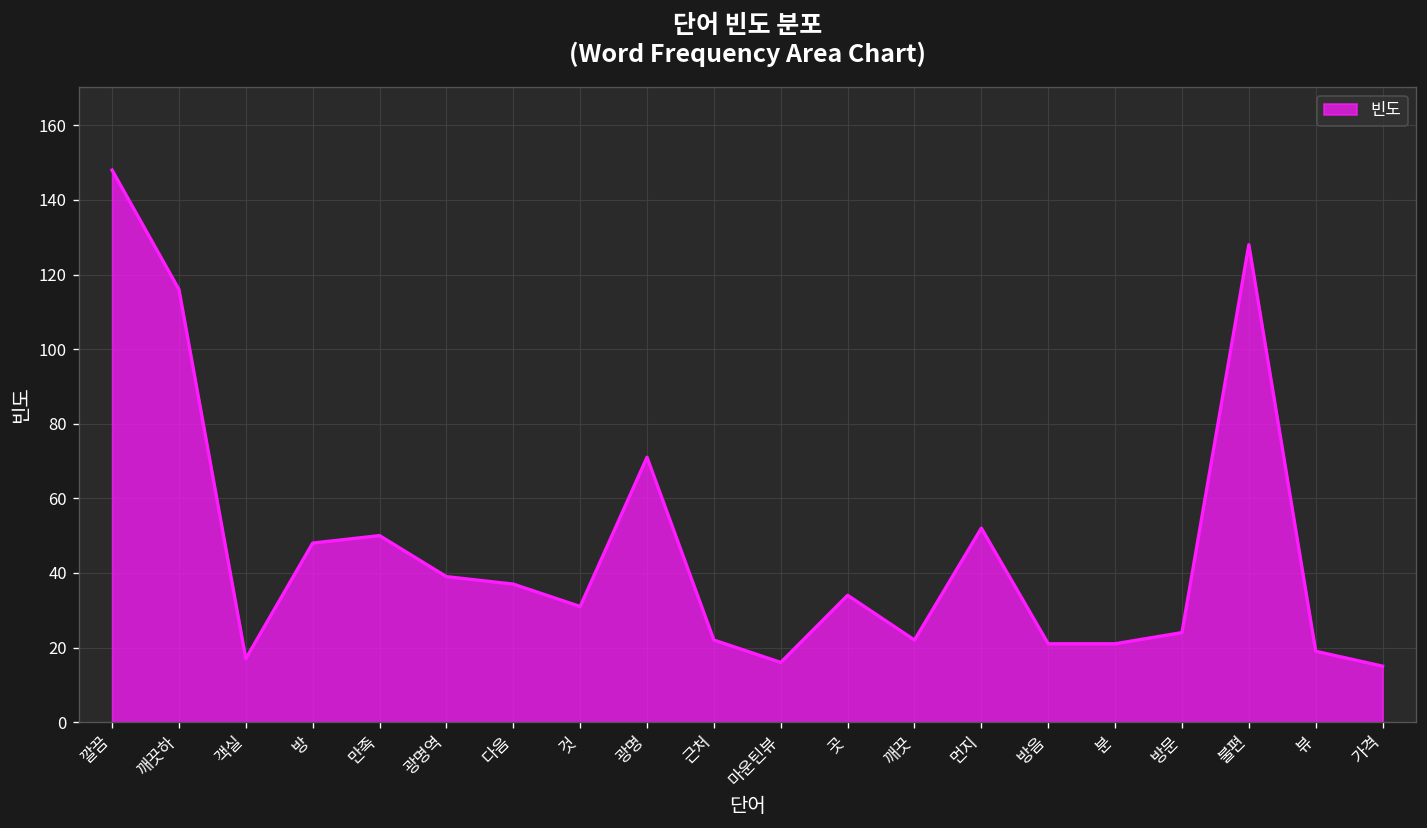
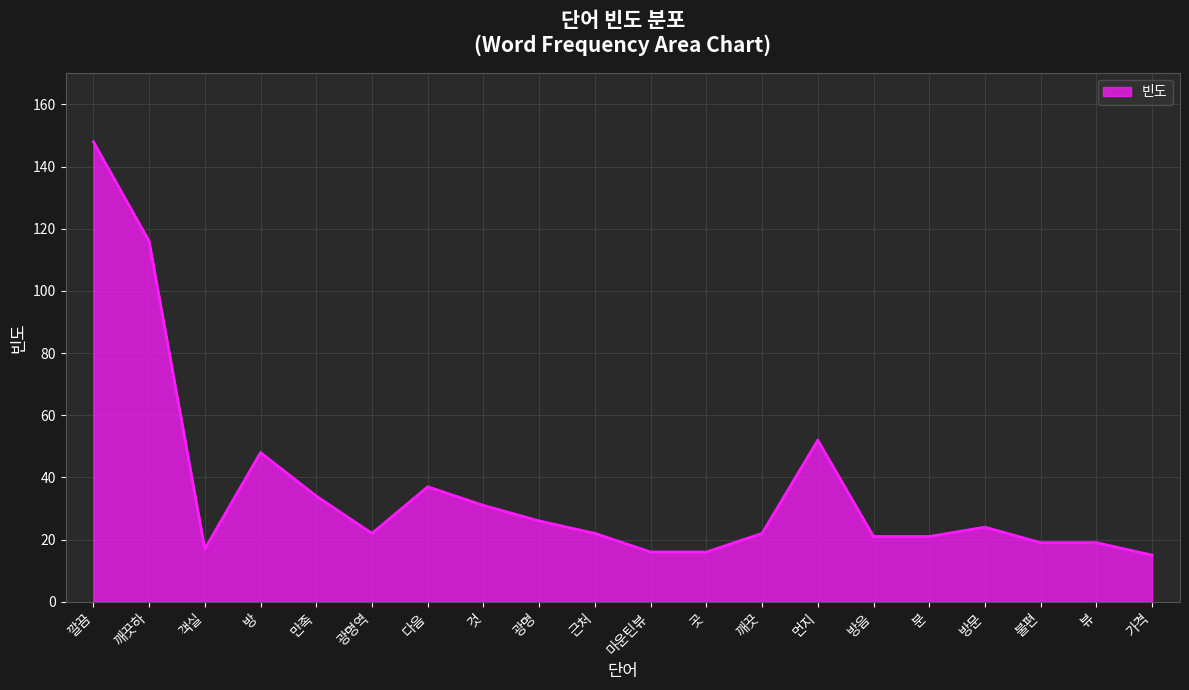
만족: 50 -> 34
광명역: 39 -> 22
광명: 71 -> 26
곳: 34 -> 16
불편: 128 -> 19
